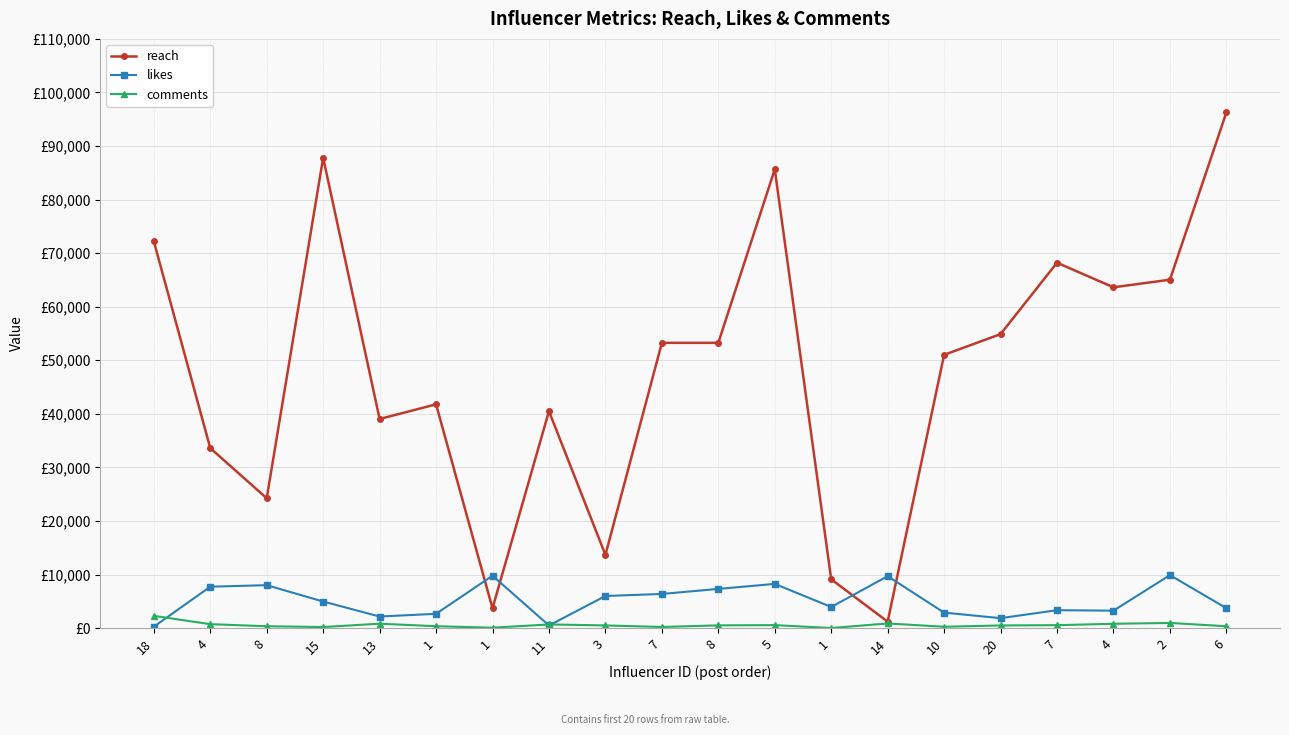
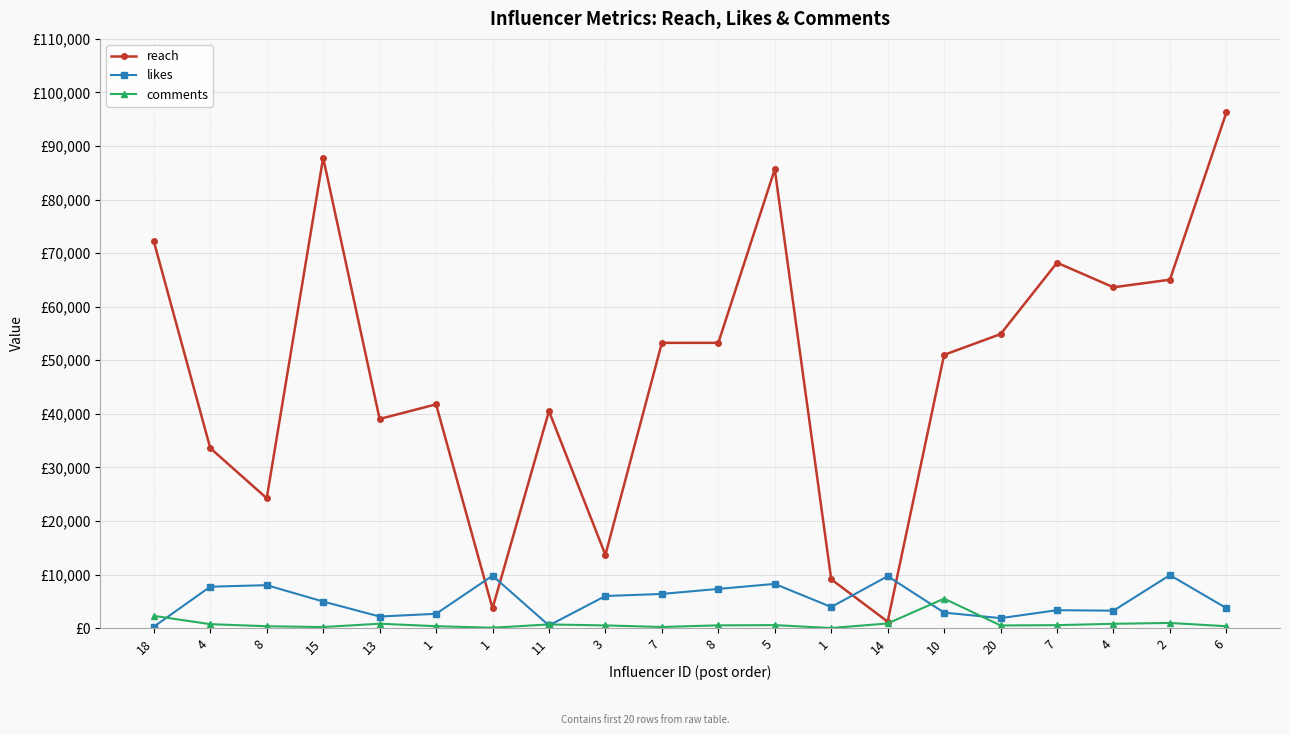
comments, 10: £0 -> £6,000
